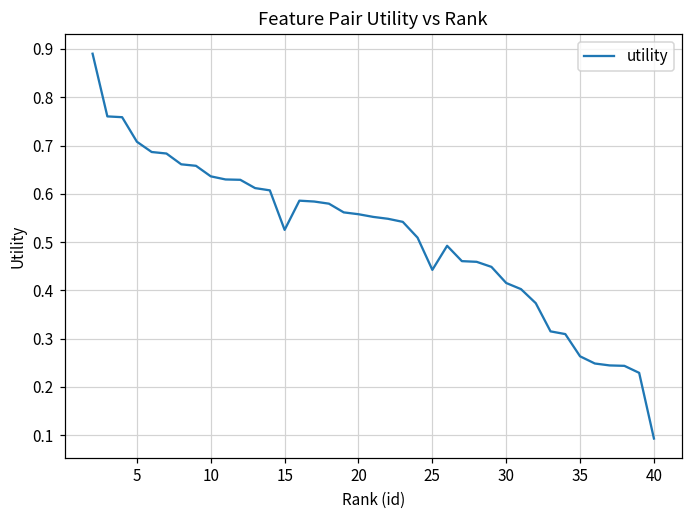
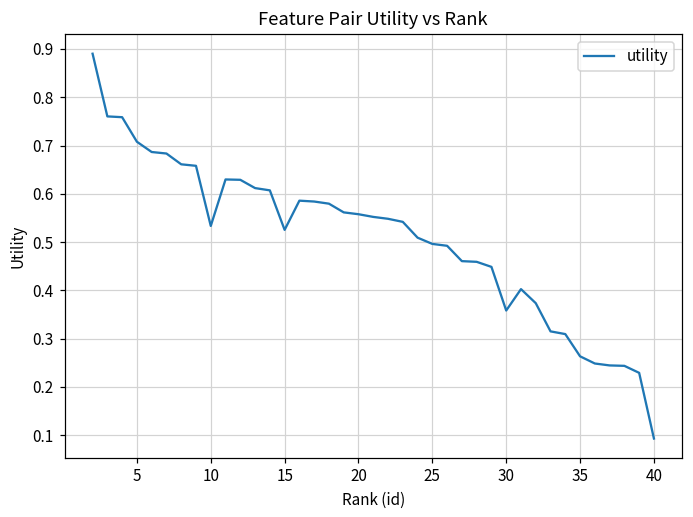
10: 0.64 -> 0.53
25: 0.44 -> 0.50
30: 0.42 -> 0.36
